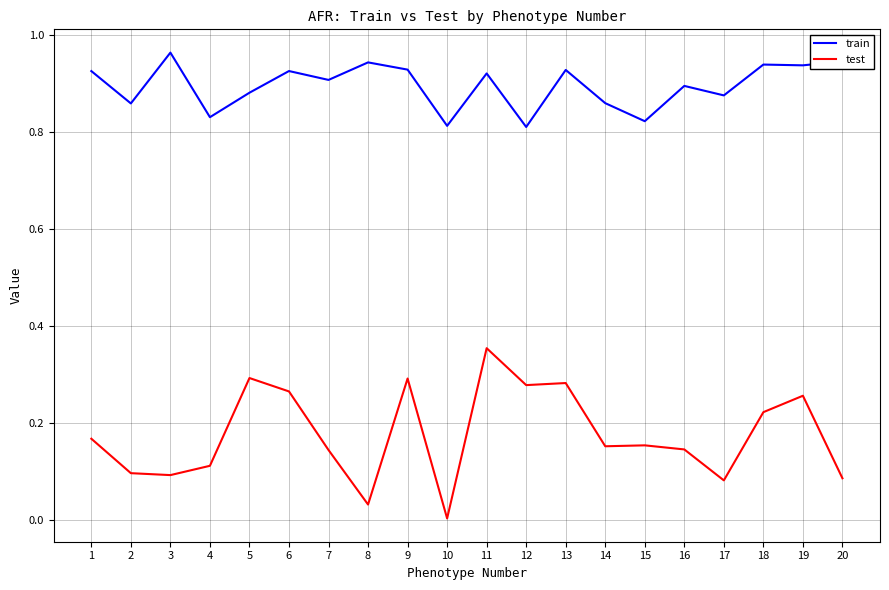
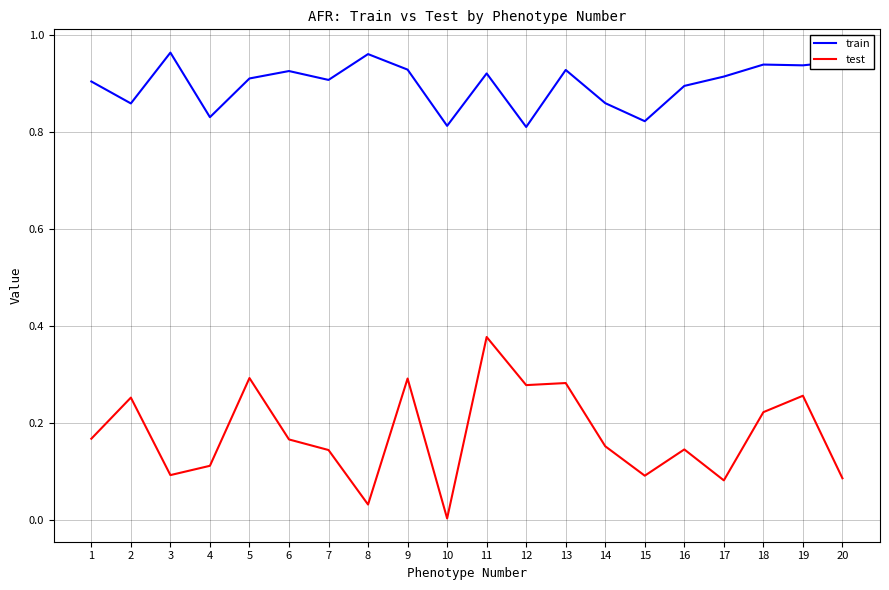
train, 1: 0.93 -> 0.90
test, 2: 0.10 -> 0.25
train, 5: 0.88 -> 0.91
test, 6: 0.27 -> 0.17
train, 8: 0.94 -> 0.96
test, 11: 0.35 -> 0.38
test, 15: 0.15 -> 0.09
train, 17: 0.88 -> 0.91
